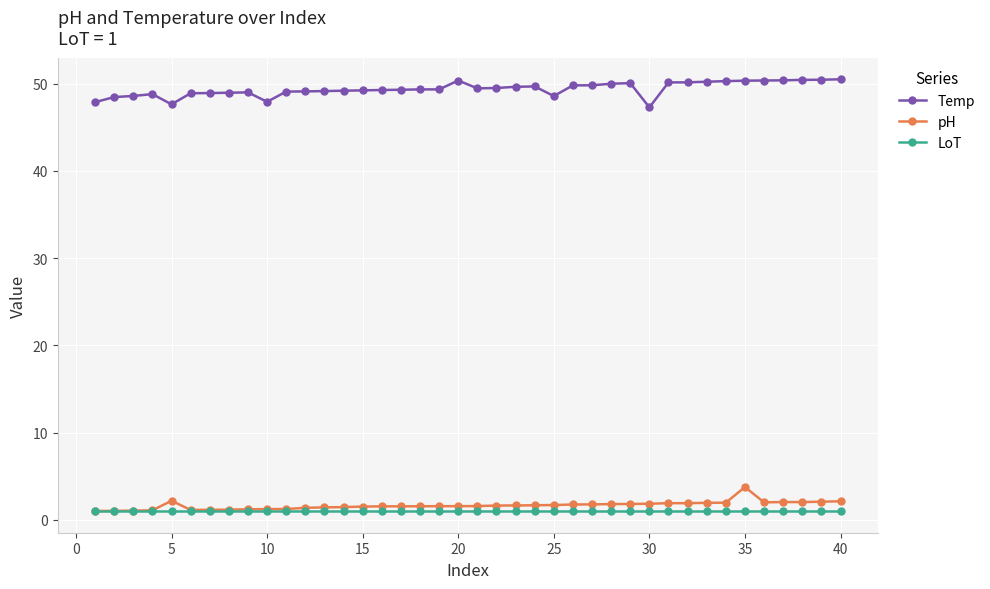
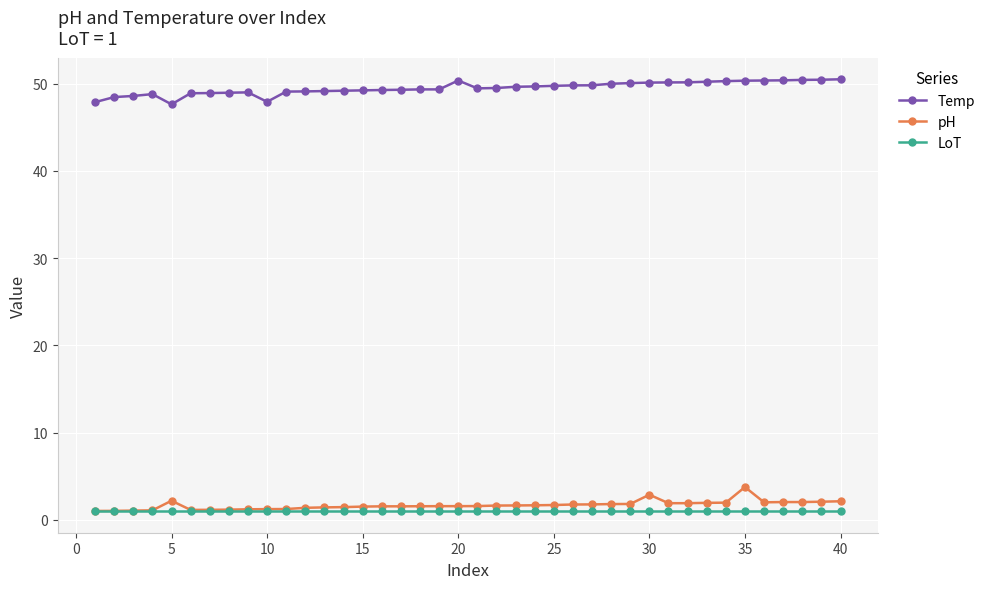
Temp, 25: 49 -> 50
Temp, 30: 47 -> 50
pH, 30: 2 -> 3
